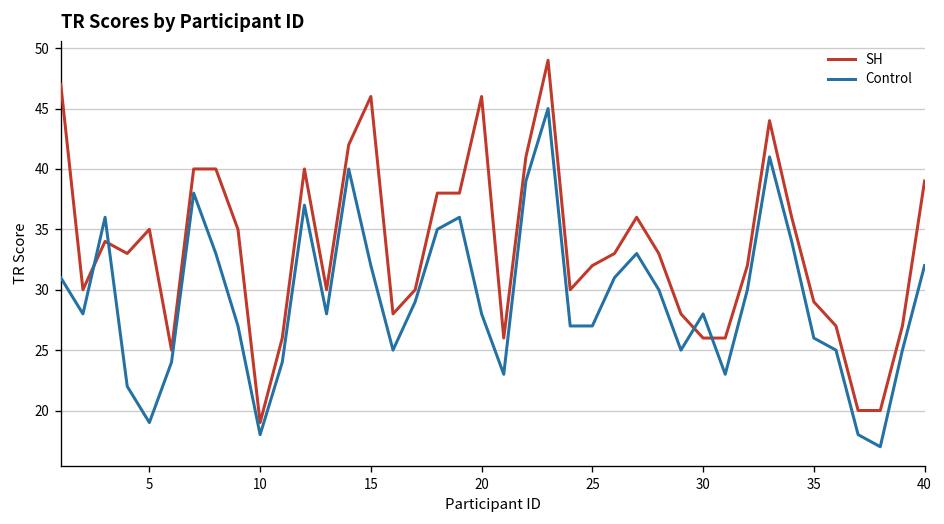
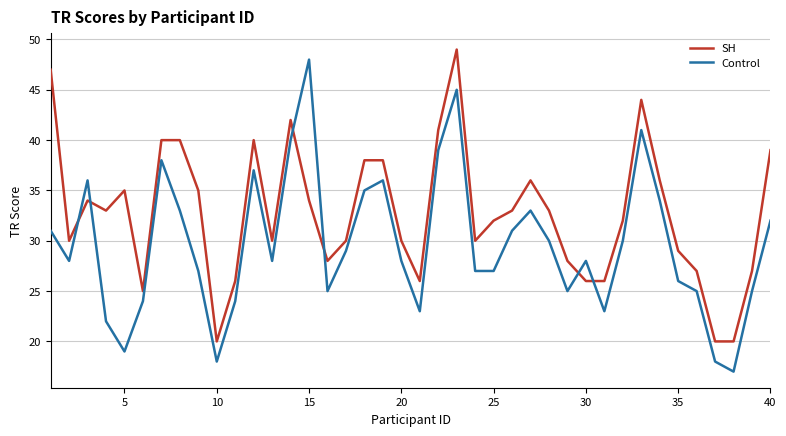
SH, 10: 19 -> 20
SH, 15: 46 -> 34
Control, 15: 32 -> 48
SH, 20: 46 -> 30
